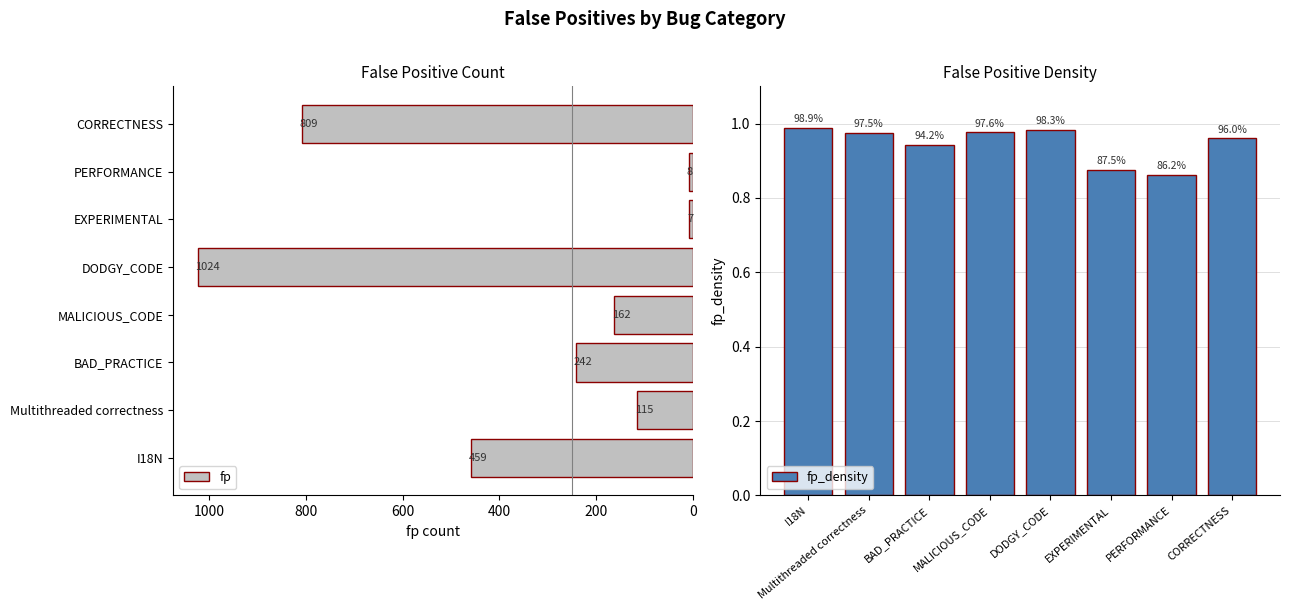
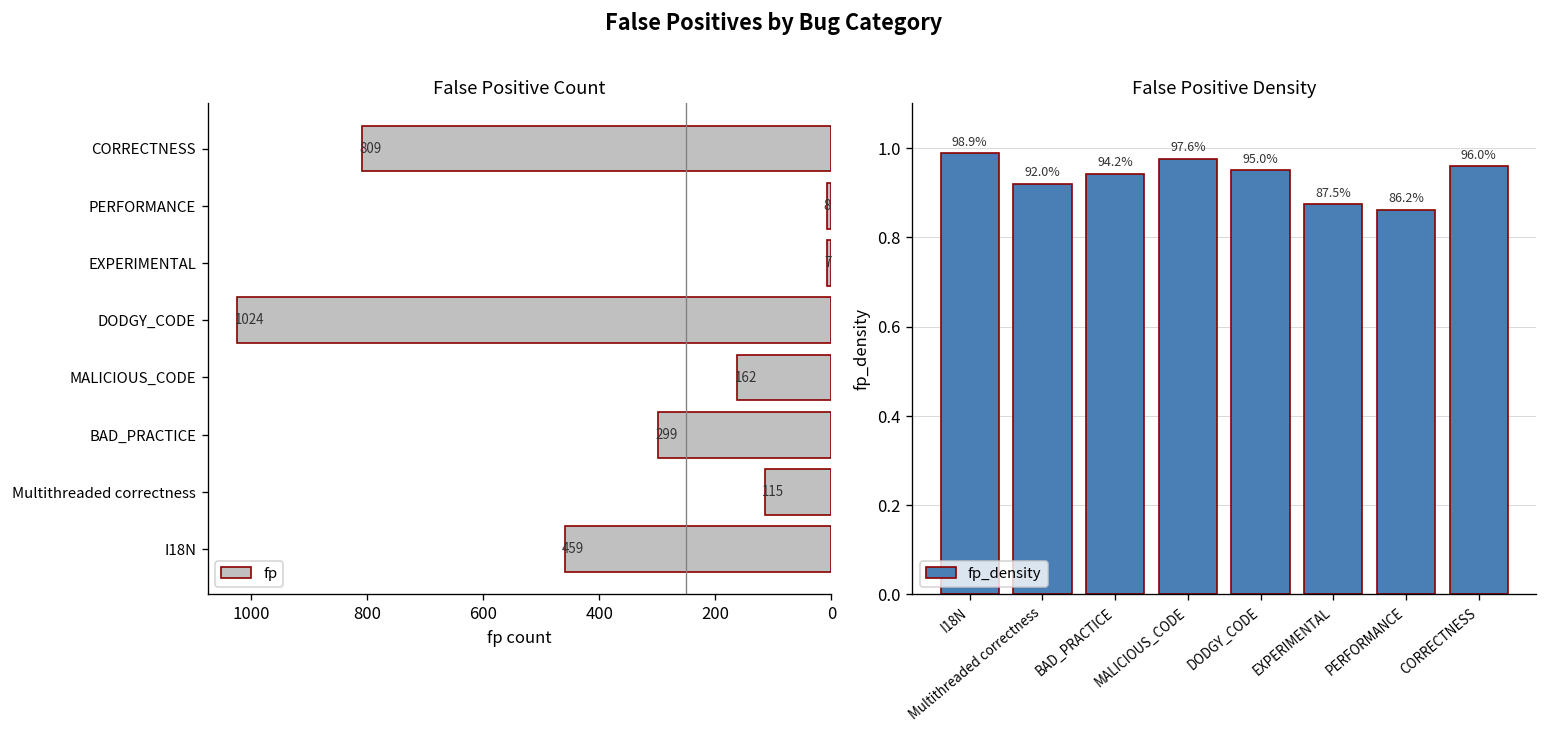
False Positive Count, BAD_PRACTICE: 242 -> 299
False Positive Density, Multithreaded correctness: 97.5% -> 92.0%
False Positive Density, DODGY_CODE: 98.3% -> 95.0%
